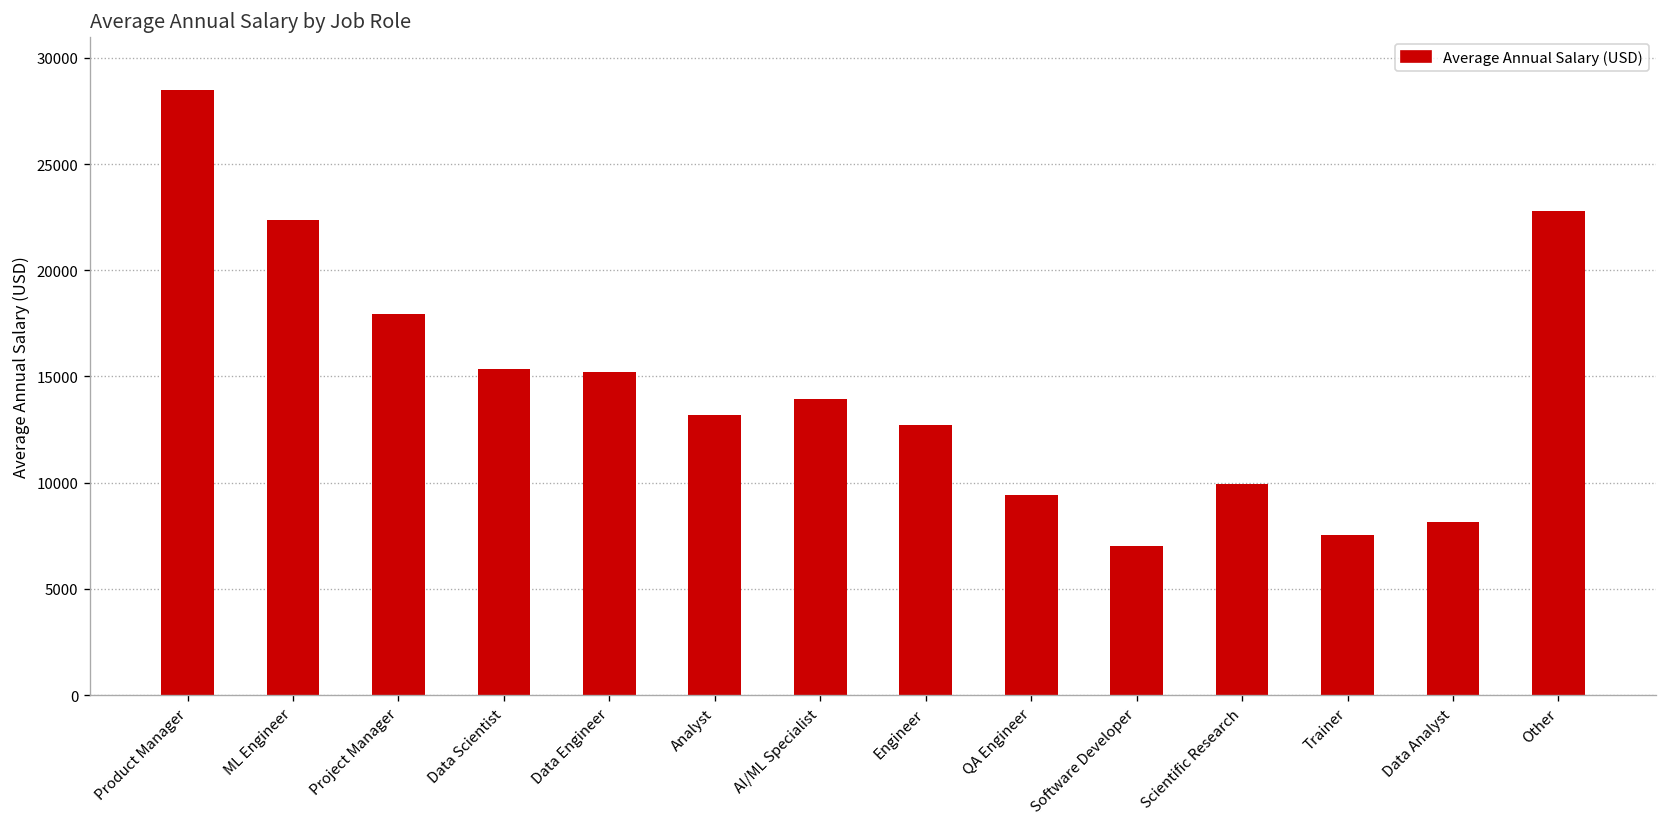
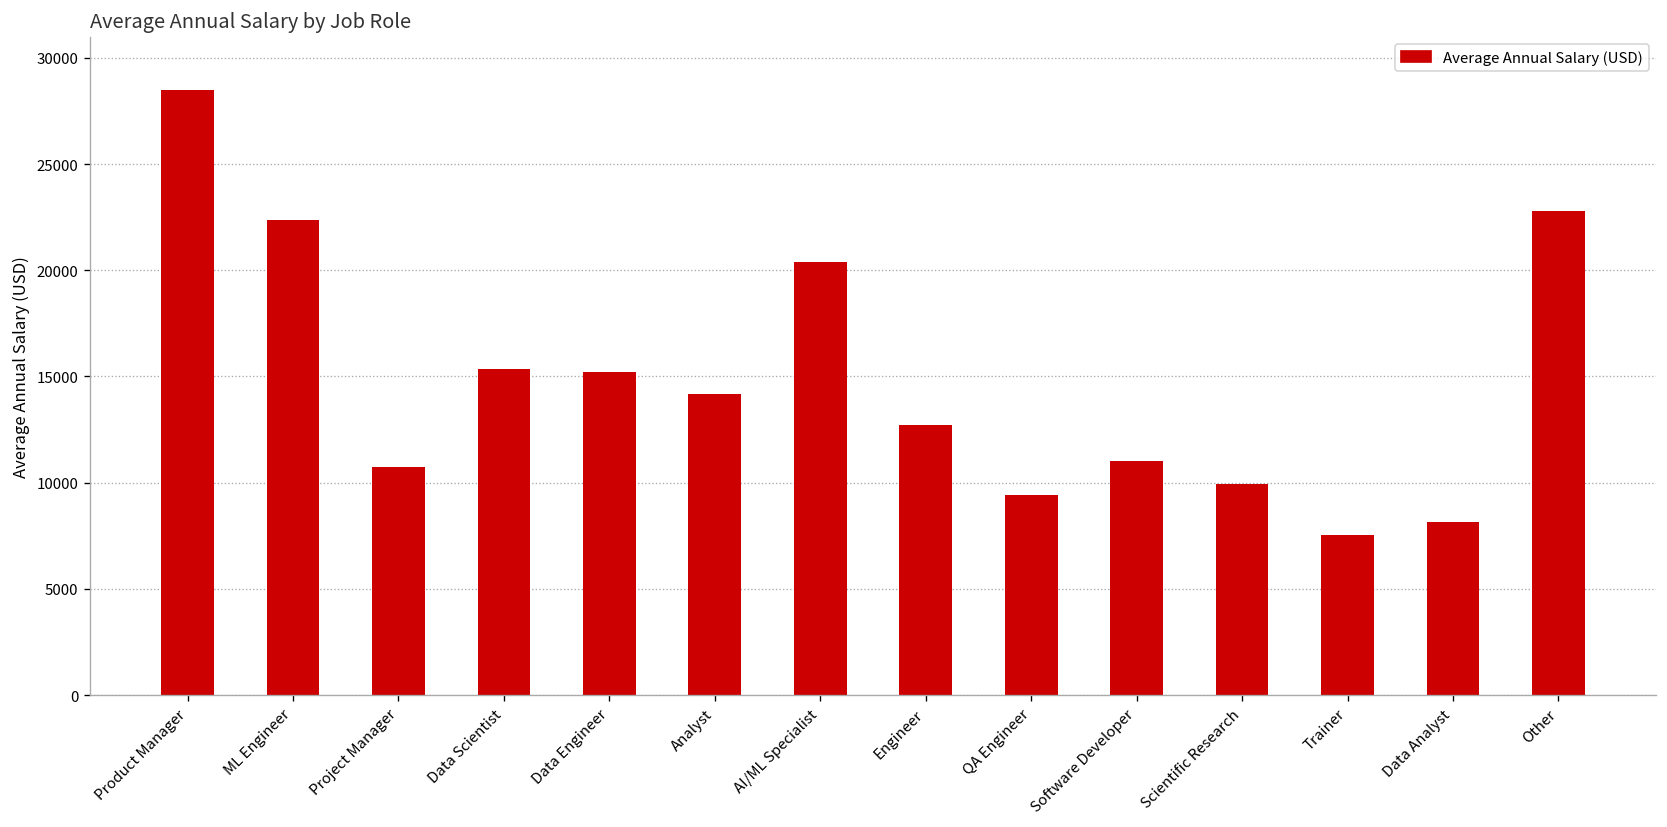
Project Manager: 17900 -> 10700
Analyst: 13200 -> 14200
AI/ML Specialist: 13900 -> 20400
Software Developer: 7000 -> 11000
